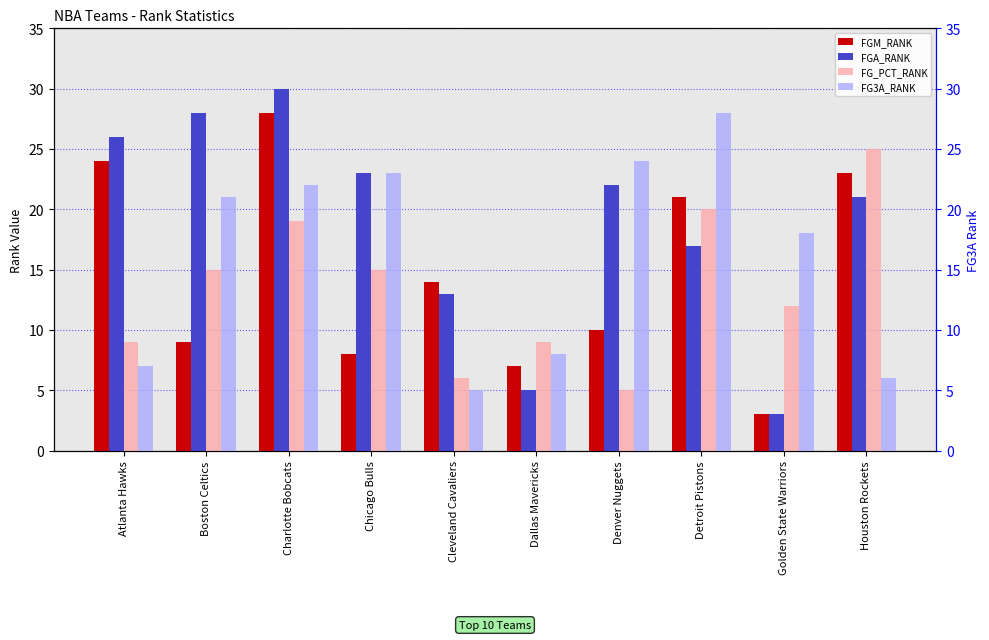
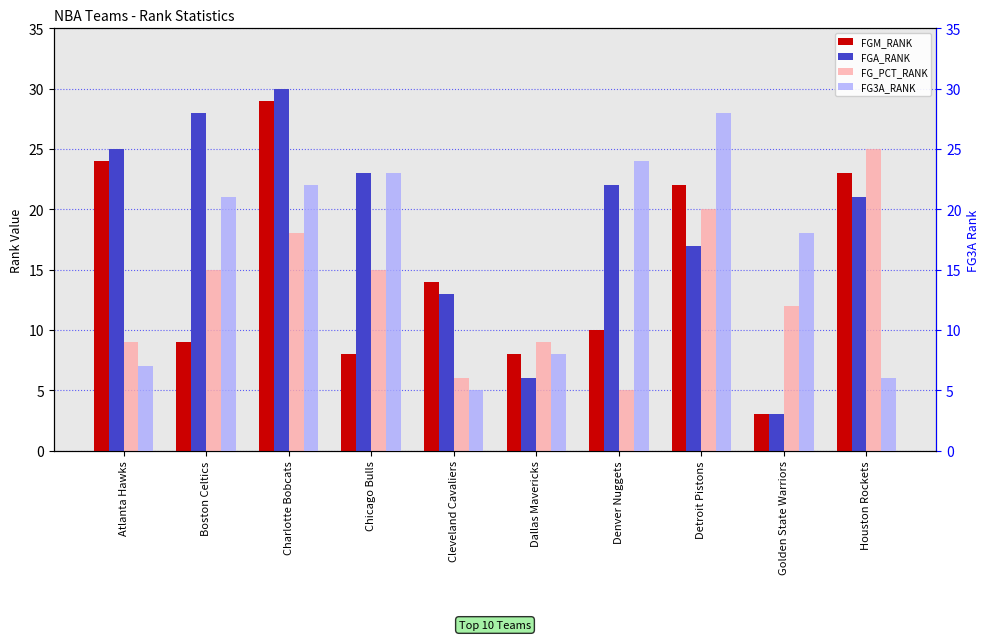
FGA_RANK, Atlanta Hawks: 26 -> 25
FGM_RANK, Charlotte Bobcats: 28 -> 29
FG_PCT_RANK, Charlotte Bobcats: 19 -> 18
FGM_RANK, Dallas Mavericks: 7 -> 8
FGA_RANK, Dallas Mavericks: 5 -> 6
FGM_RANK, Detroit Pistons: 21 -> 22
